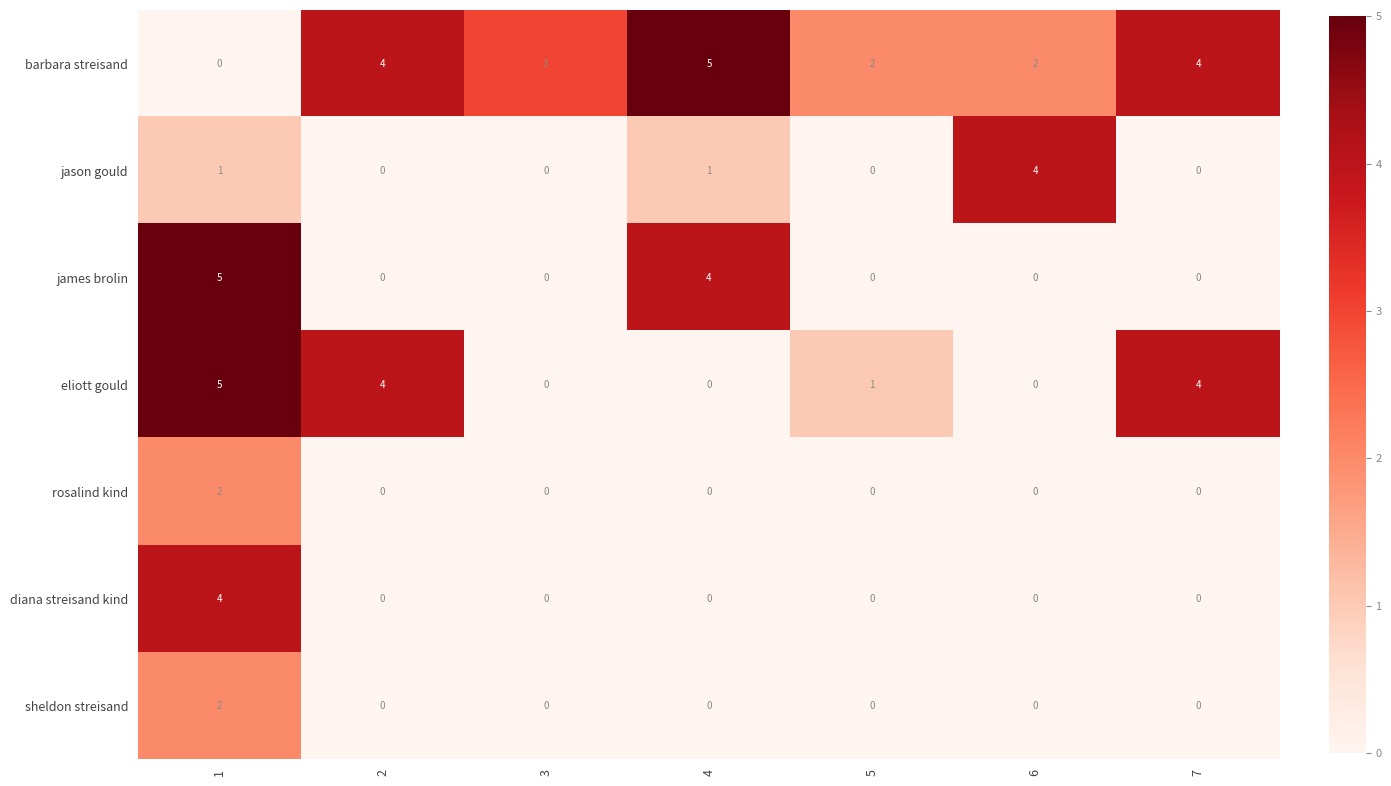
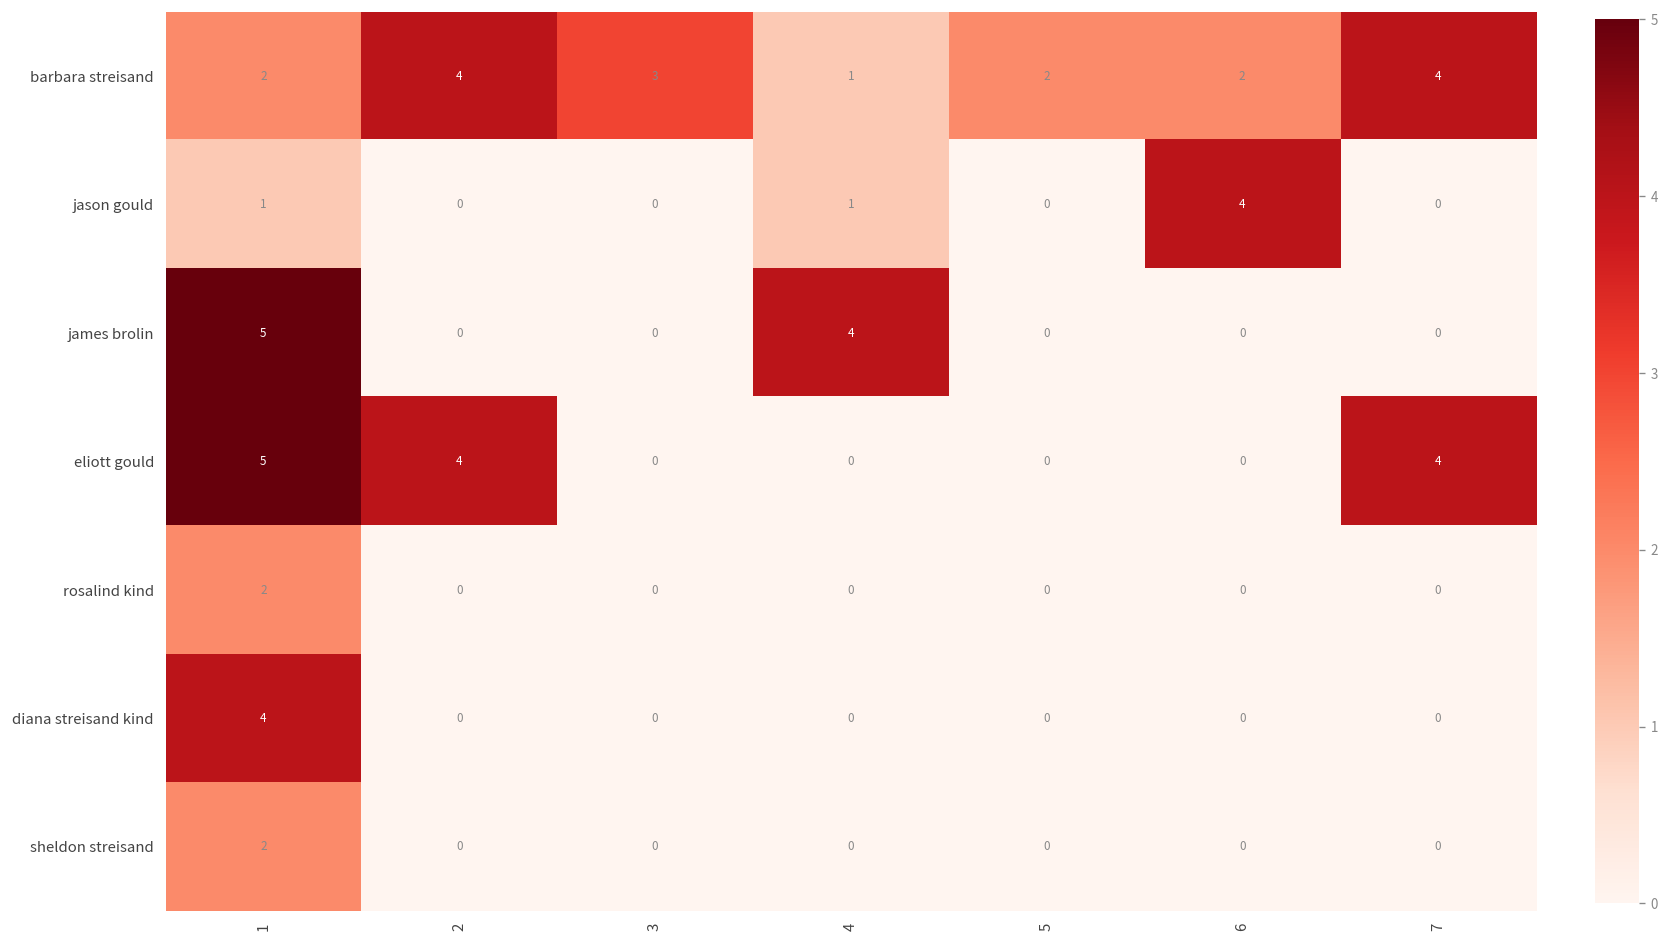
barbara streisand, 1: 0 -> 2
barbara streisand, 4: 5 -> 1
eliott gould, 5: 1 -> 0
